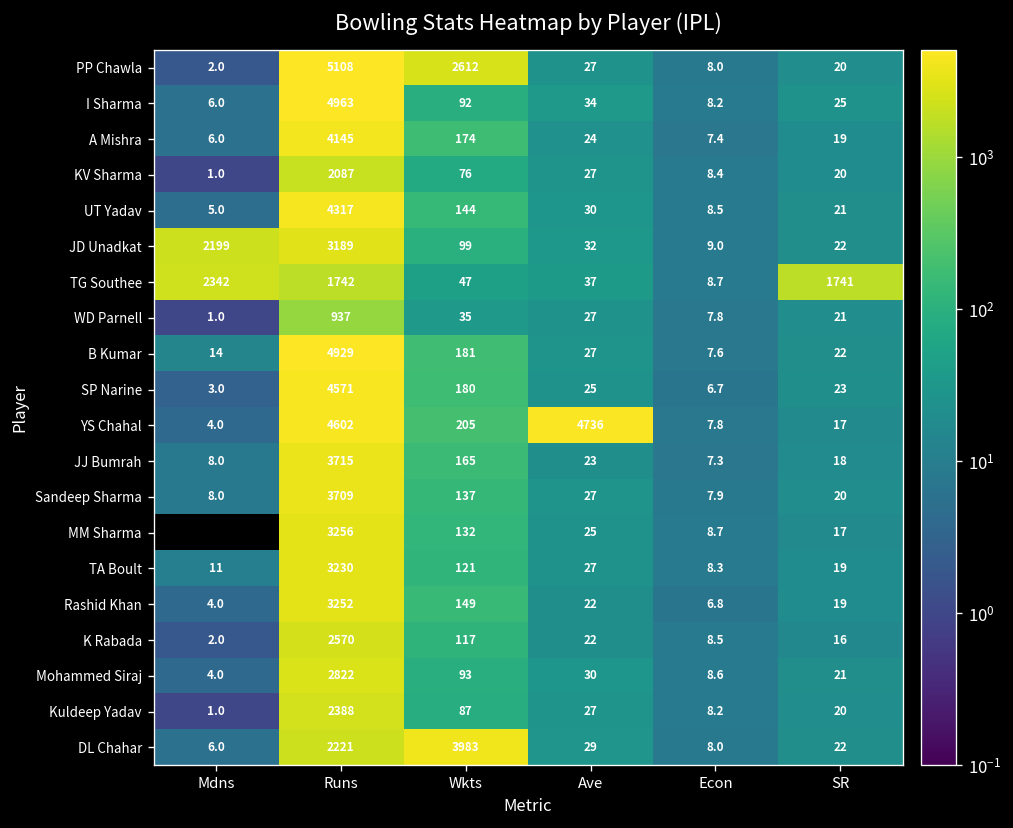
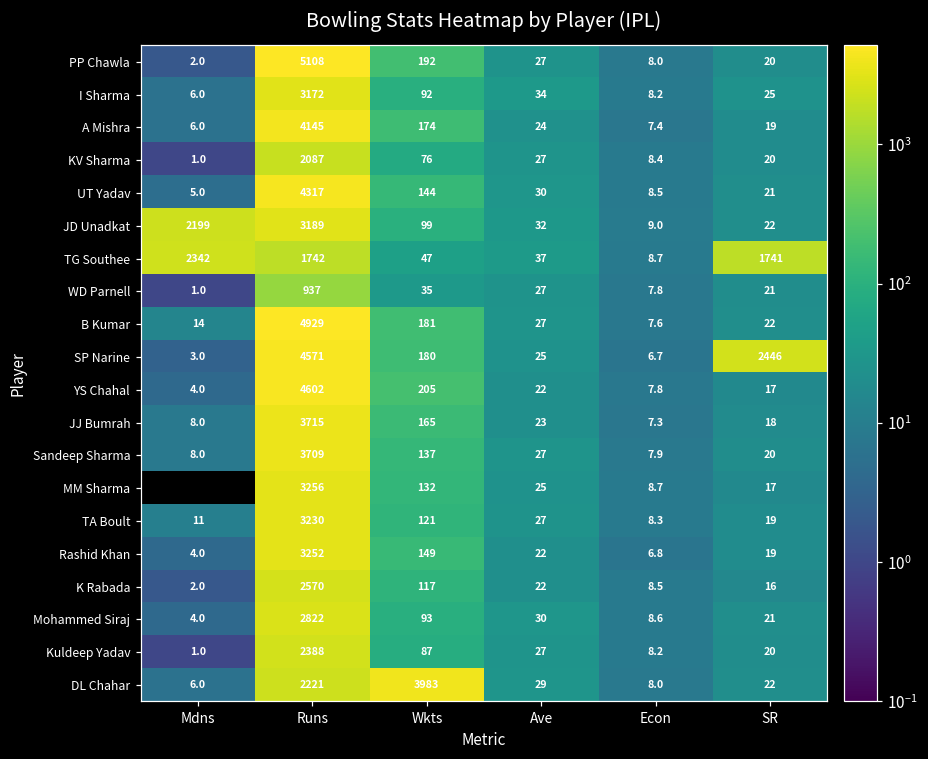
PP Chawla, Wkts: 2612 -> 192
I Sharma, Runs: 4963 -> 3172
SP Narine, SR: 23 -> 2446
YS Chahal, Ave: 4736 -> 22
